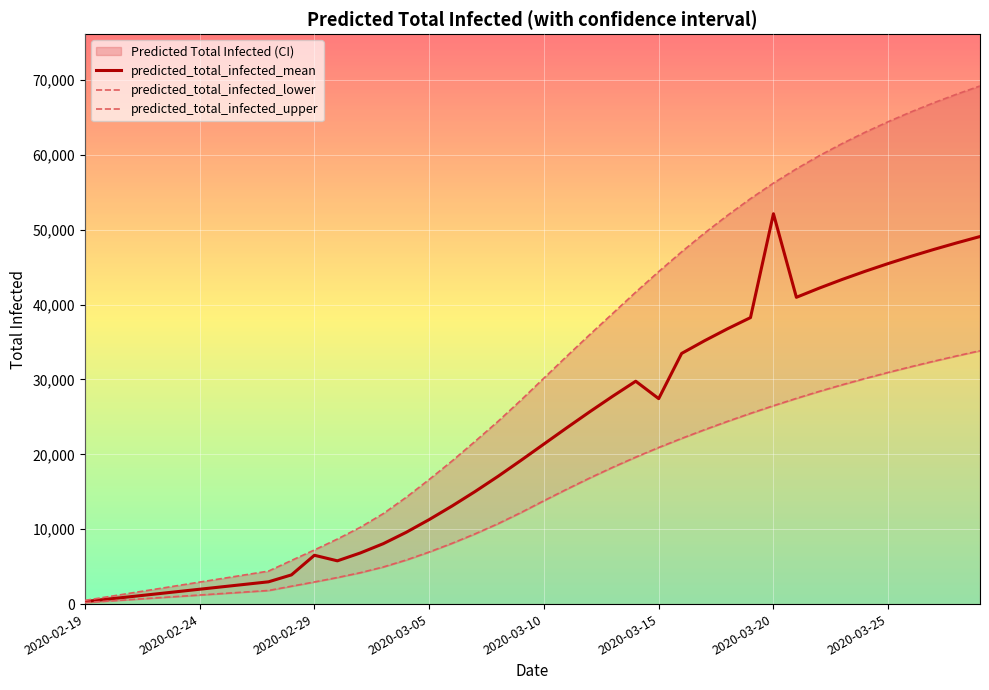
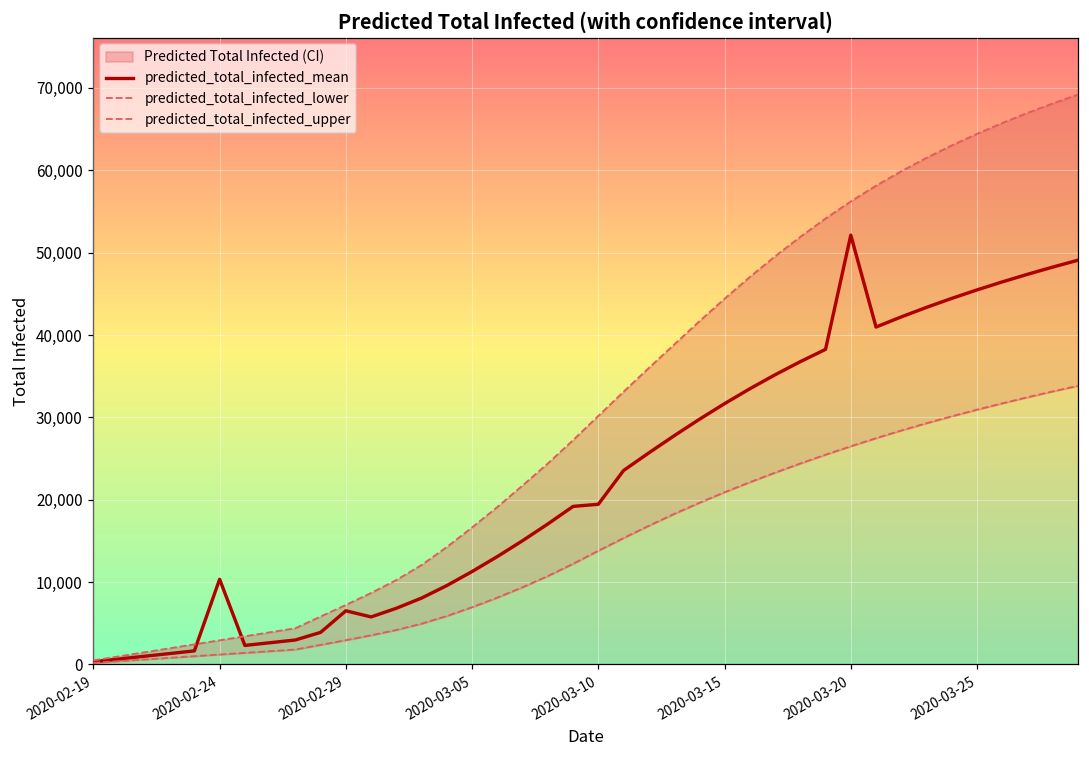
predicted_total_infected_mean, 2020-02-24: 2,000 -> 10,000
predicted_total_infected_mean, 2020-03-10: 21,000 -> 19,000
predicted_total_infected_mean, 2020-03-15: 27,000 -> 32,000
